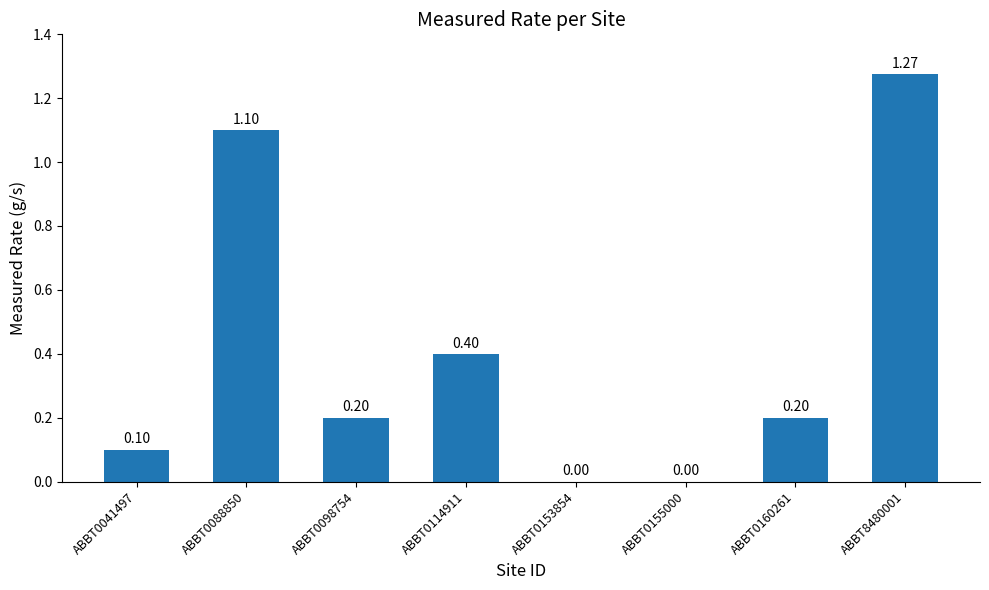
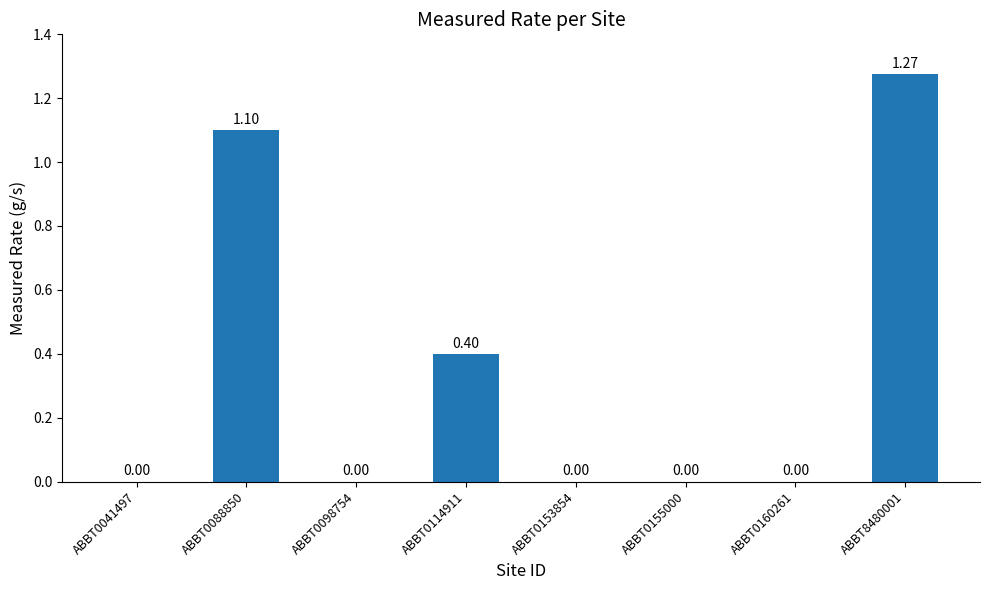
ABBT0041497: 0.10 -> 0.00
ABBT0098754: 0.20 -> 0.00
ABBT0160261: 0.20 -> 0.00
